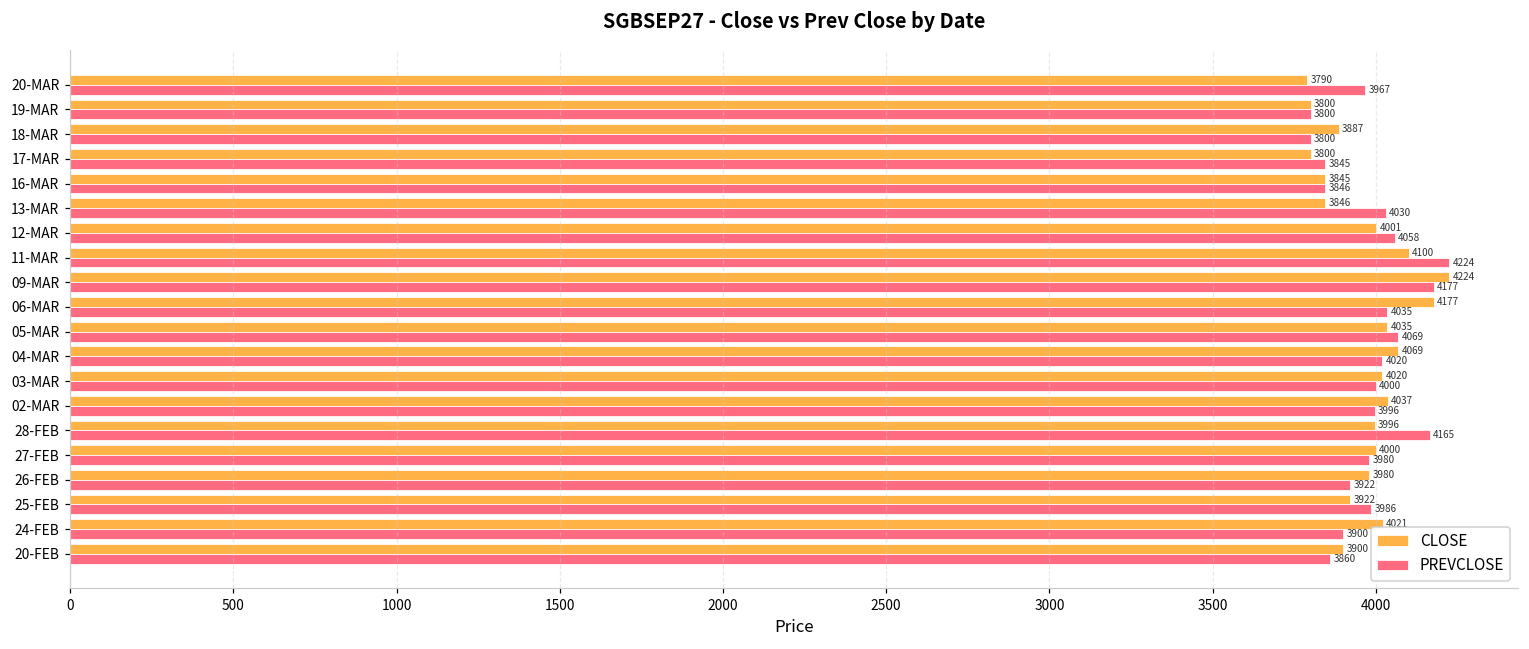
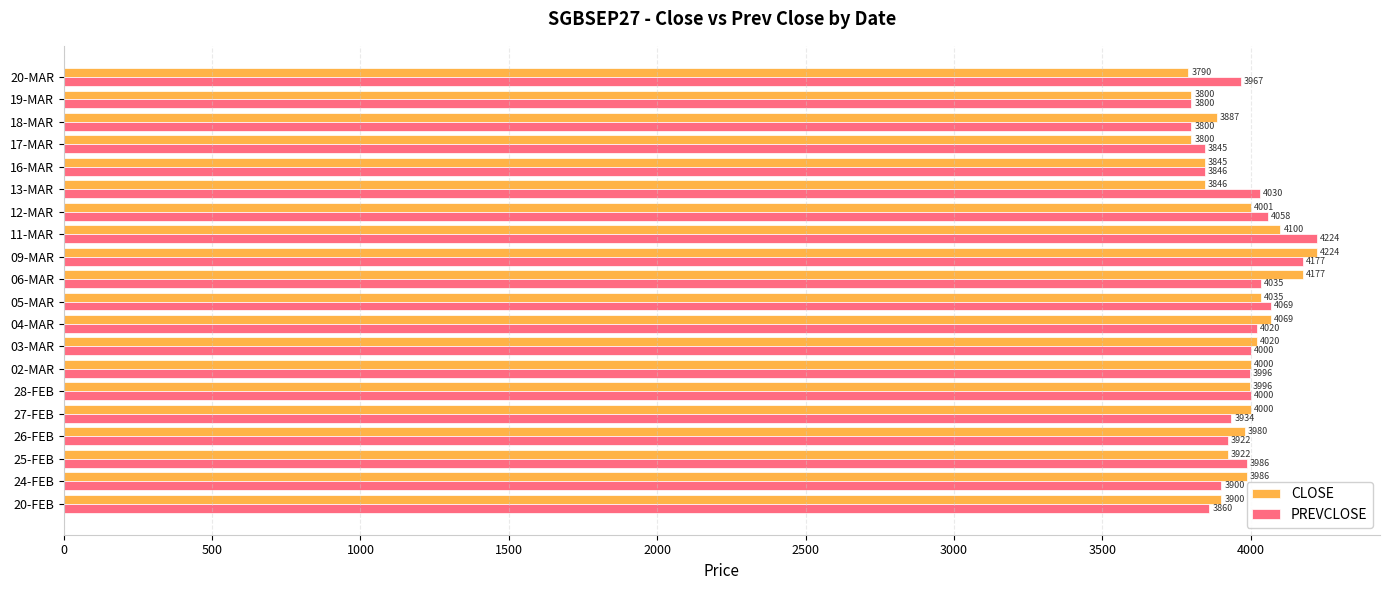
CLOSE, 02-MAR: 4037 -> 4000
PREVCLOSE, 28-FEB: 4165 -> 4000
PREVCLOSE, 27-FEB: 3980 -> 3934
CLOSE, 24-FEB: 4021 -> 3986
